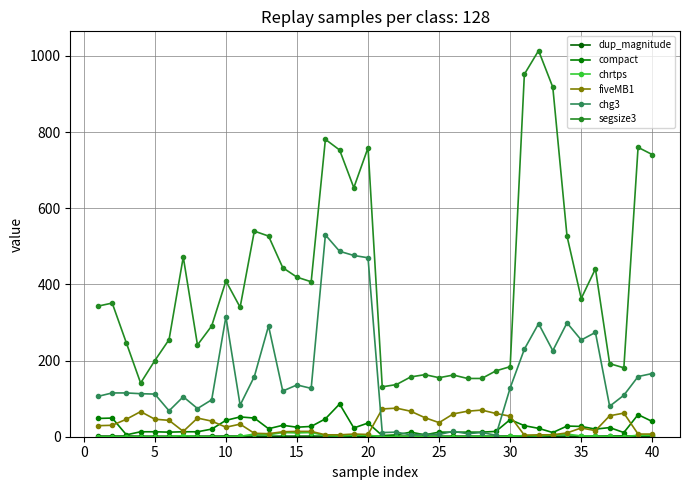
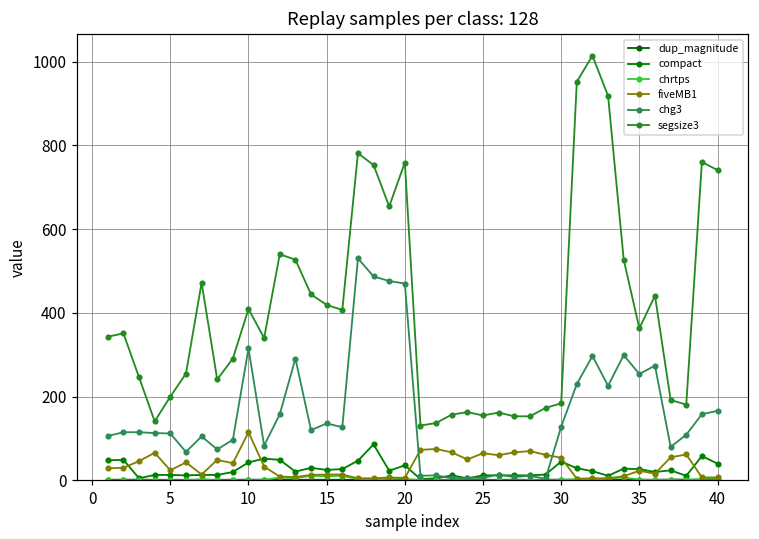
fiveMB1, 5: 50 -> 20
fiveMB1, 10: 30 -> 120
fiveMB1, 25: 40 -> 70
